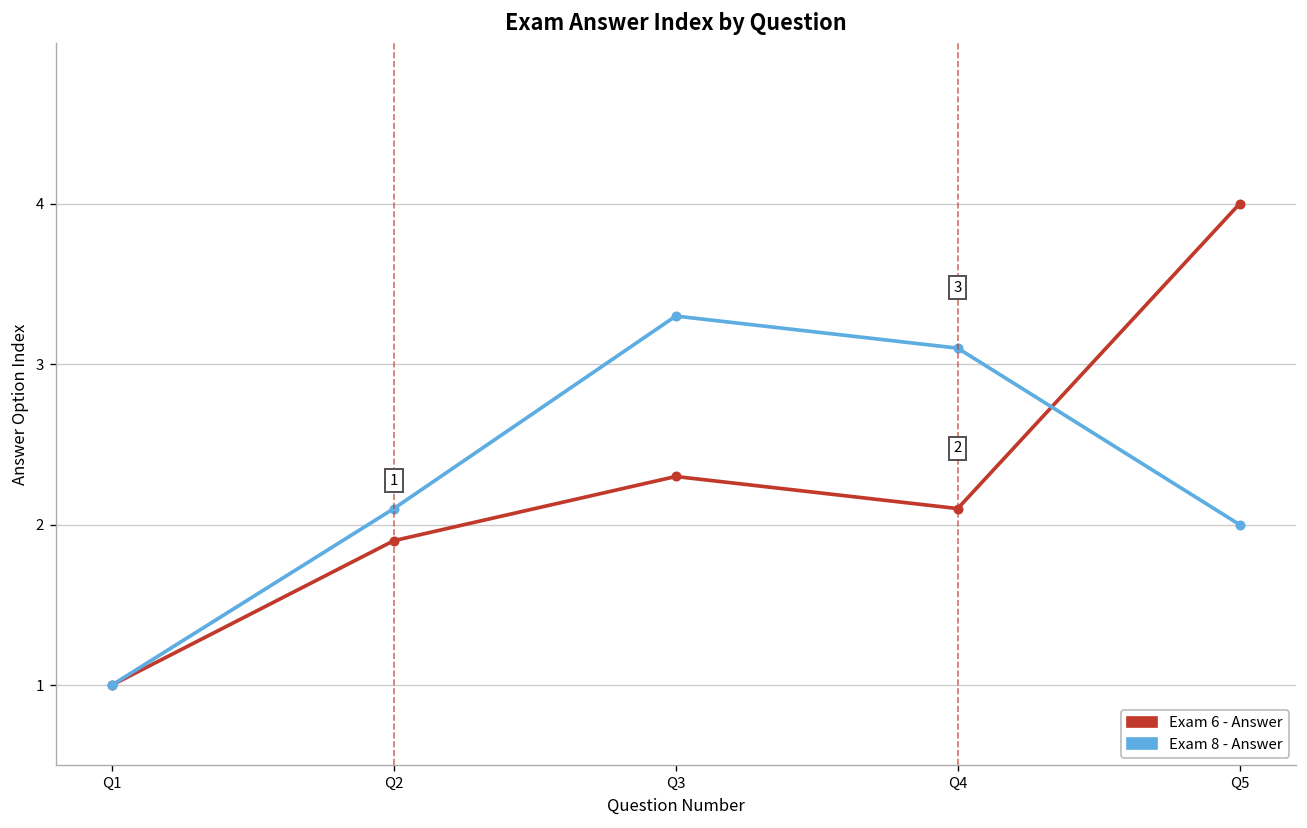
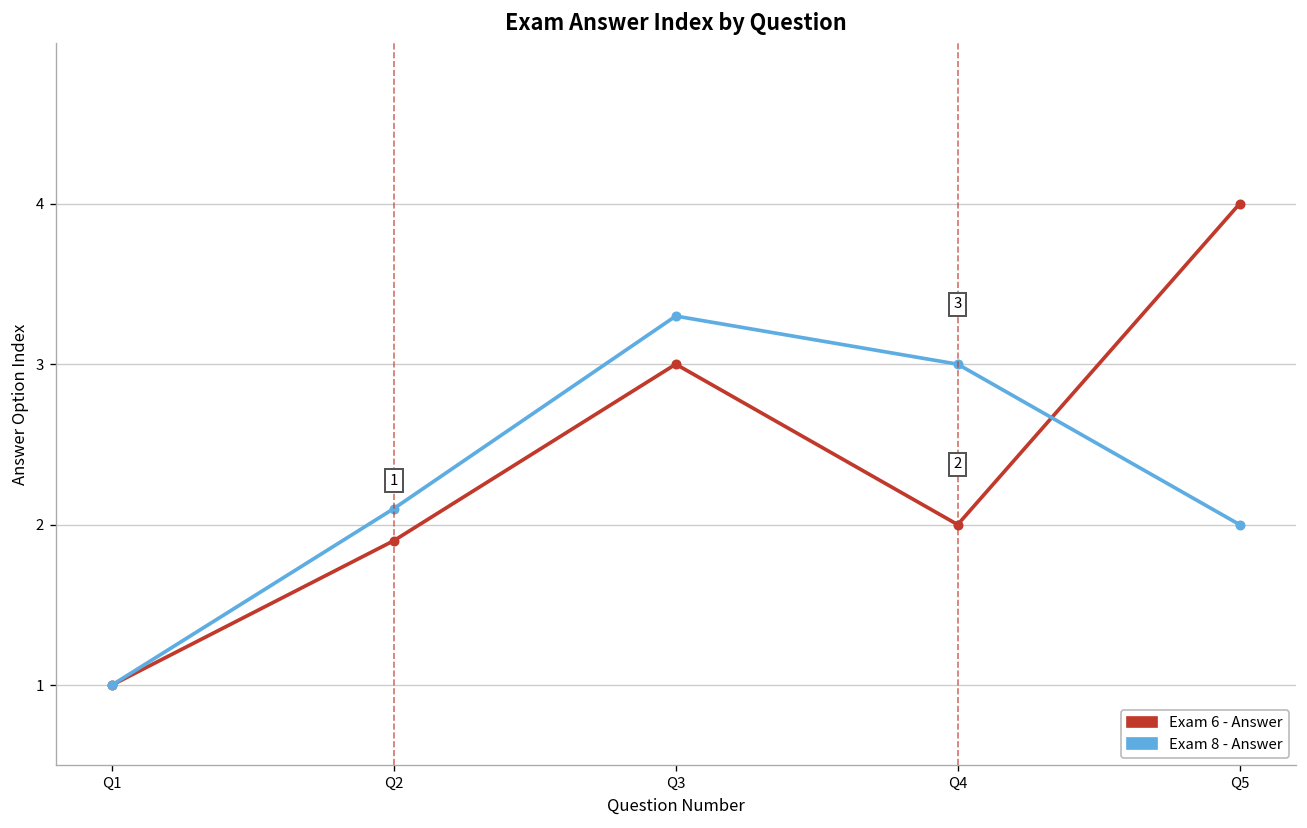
Exam 6 - Answer, Q3: 2.3 -> 3.0
Exam 6 - Answer, Q4: 2.1 -> 2.0
Exam 8 - Answer, Q4: 3.1 -> 3.0
